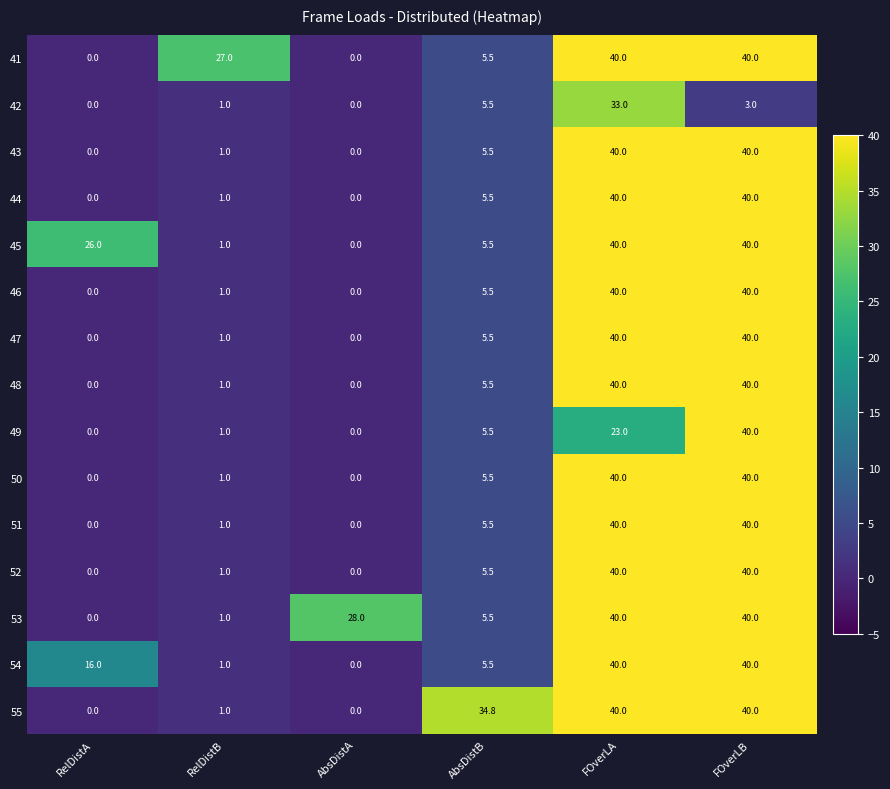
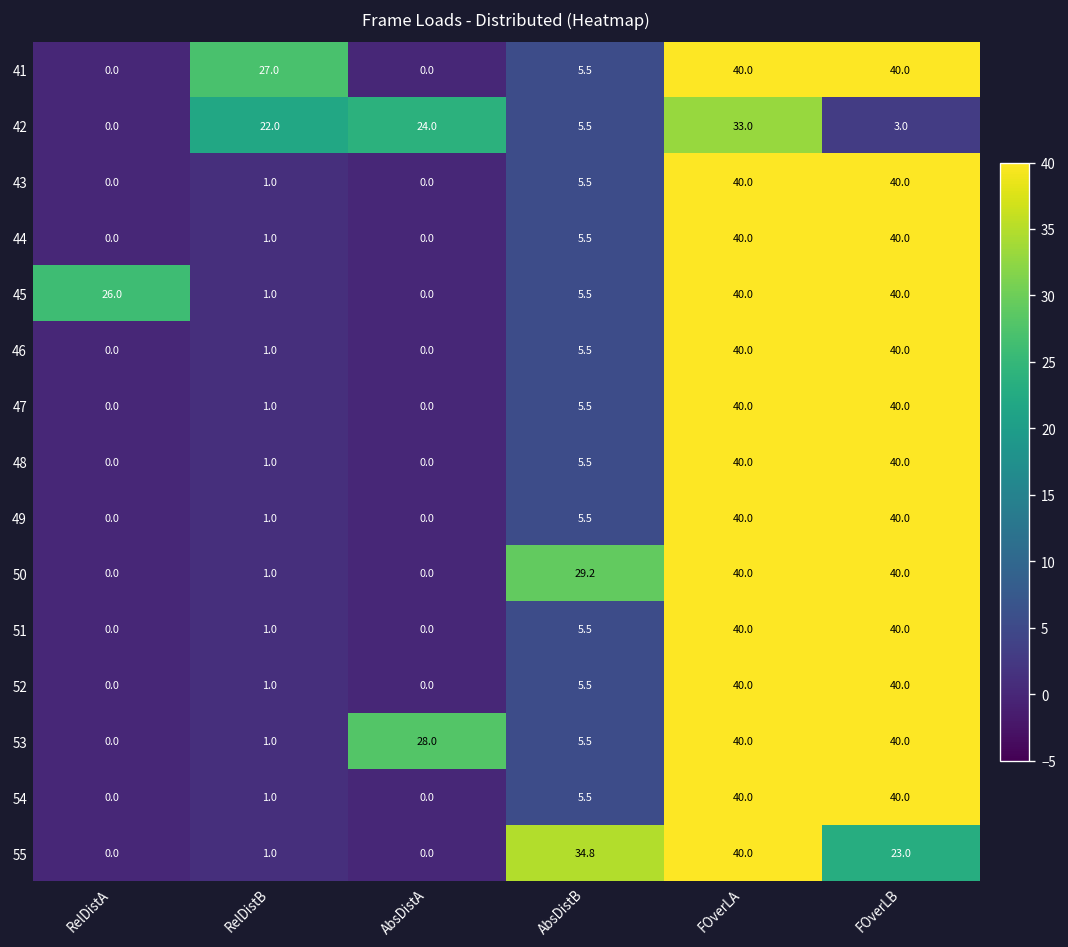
42, RelDistB: 1.0 -> 22.0
42, AbsDistA: 0.0 -> 24.0
49, FOverLA: 23.0 -> 40.0
50, AbsDistB: 5.5 -> 29.2
54, RelDistA: 16.0 -> 0.0
55, FOverLB: 40.0 -> 23.0
